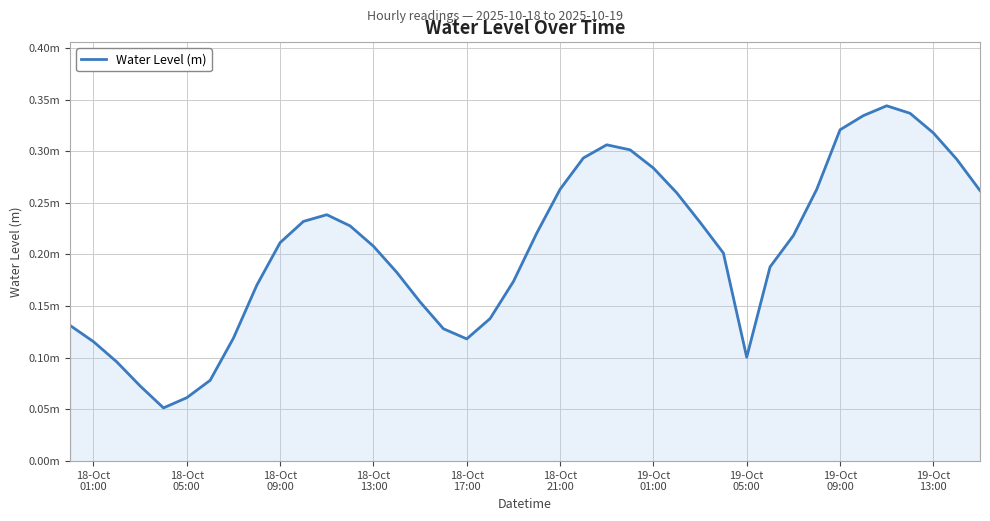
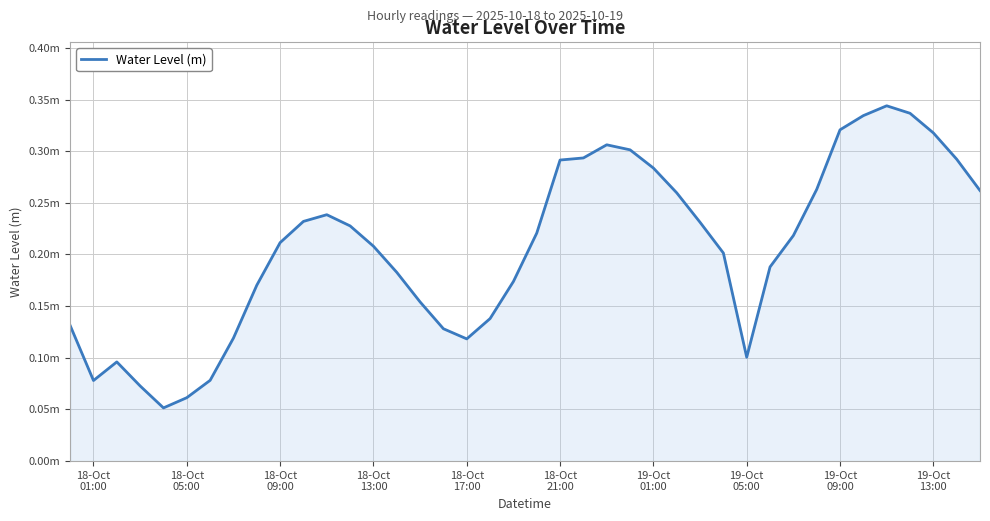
18-Oct 01:00: 0.116m -> 0.078m
18-Oct 21:00: 0.263m -> 0.291m
